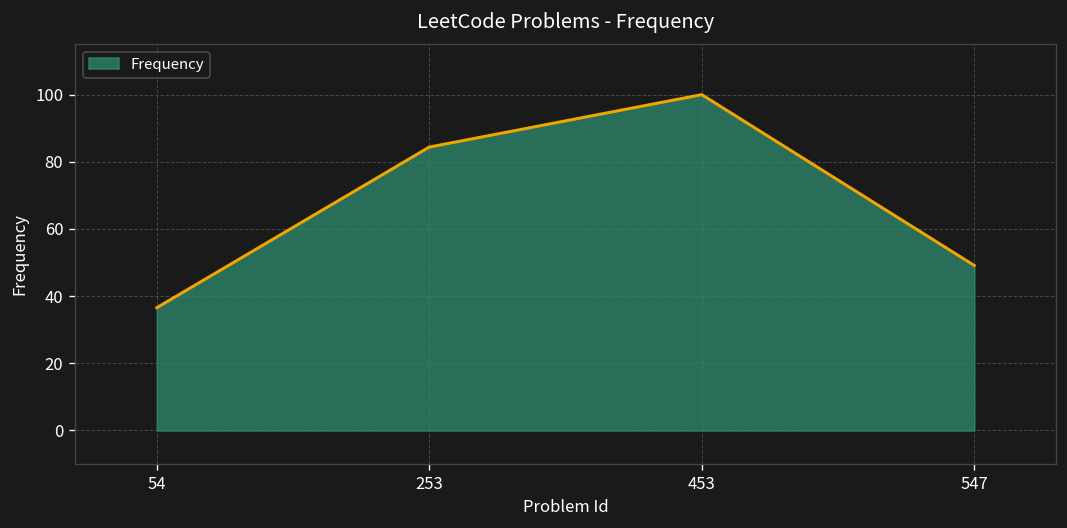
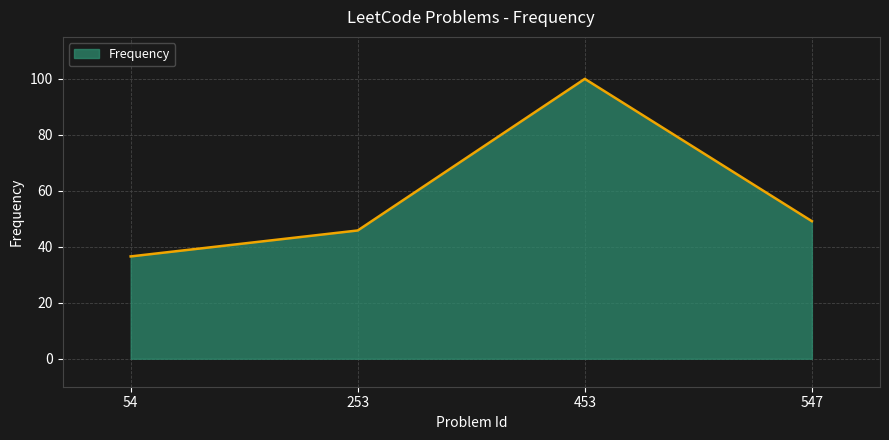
253: 84 -> 46
